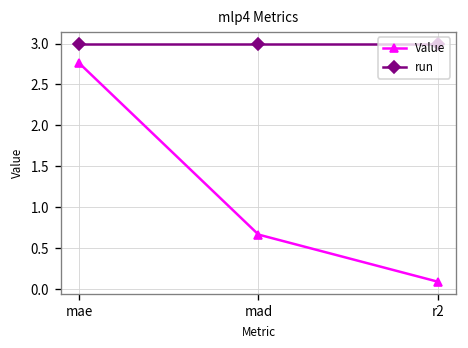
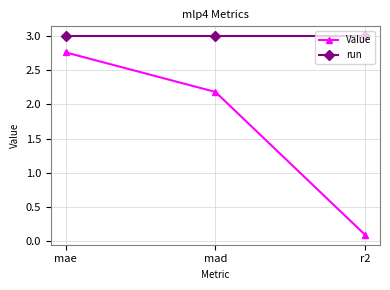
Value, mad: 0.7 -> 2.2
